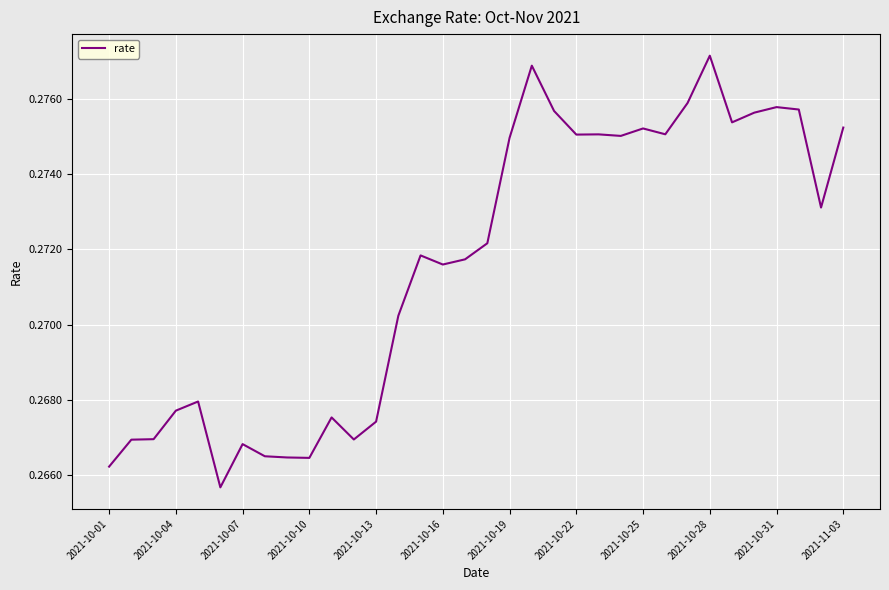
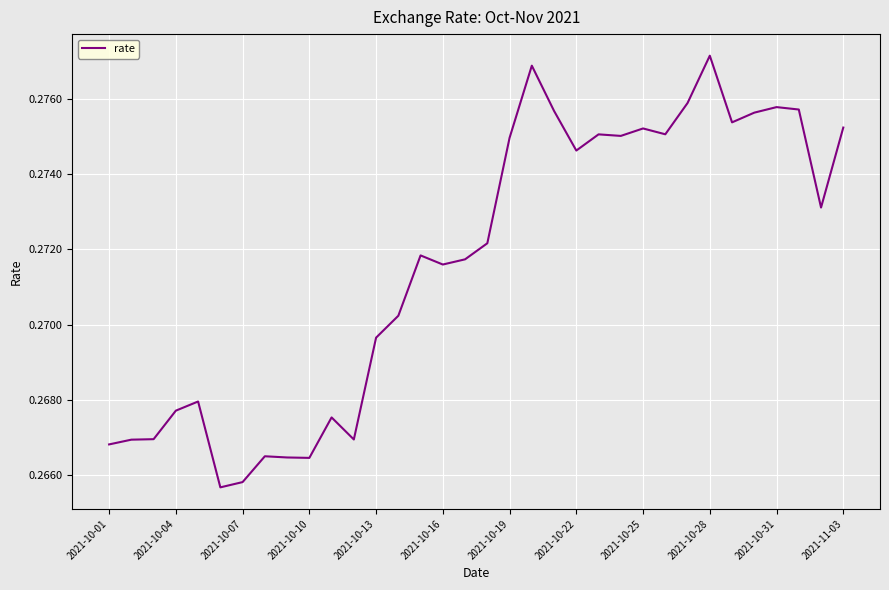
2021-10-01: 0.2662 -> 0.2668
2021-10-07: 0.2668 -> 0.2658
2021-10-13: 0.2674 -> 0.2697
2021-10-22: 0.2750 -> 0.2746
